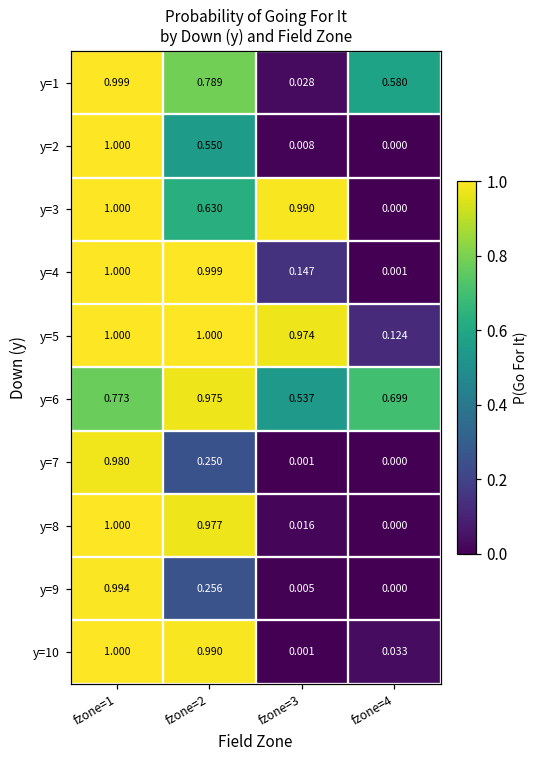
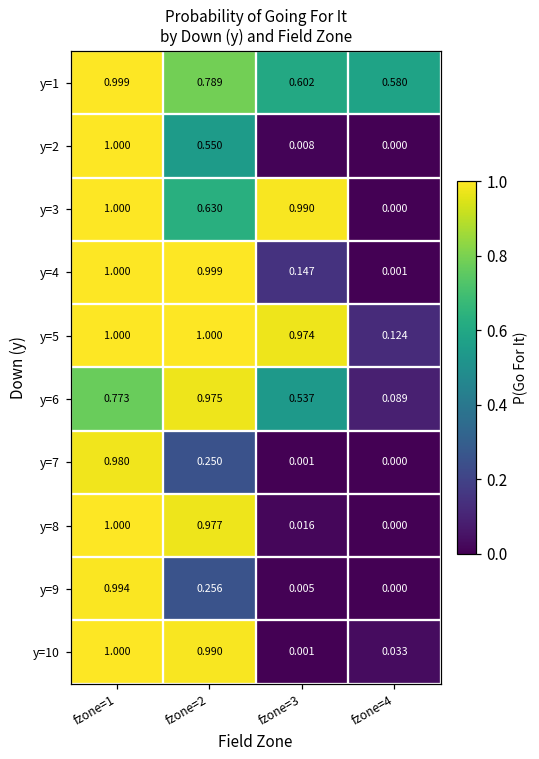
y=1, fzone=3: 0.028 -> 0.602
y=6, fzone=4: 0.699 -> 0.089
